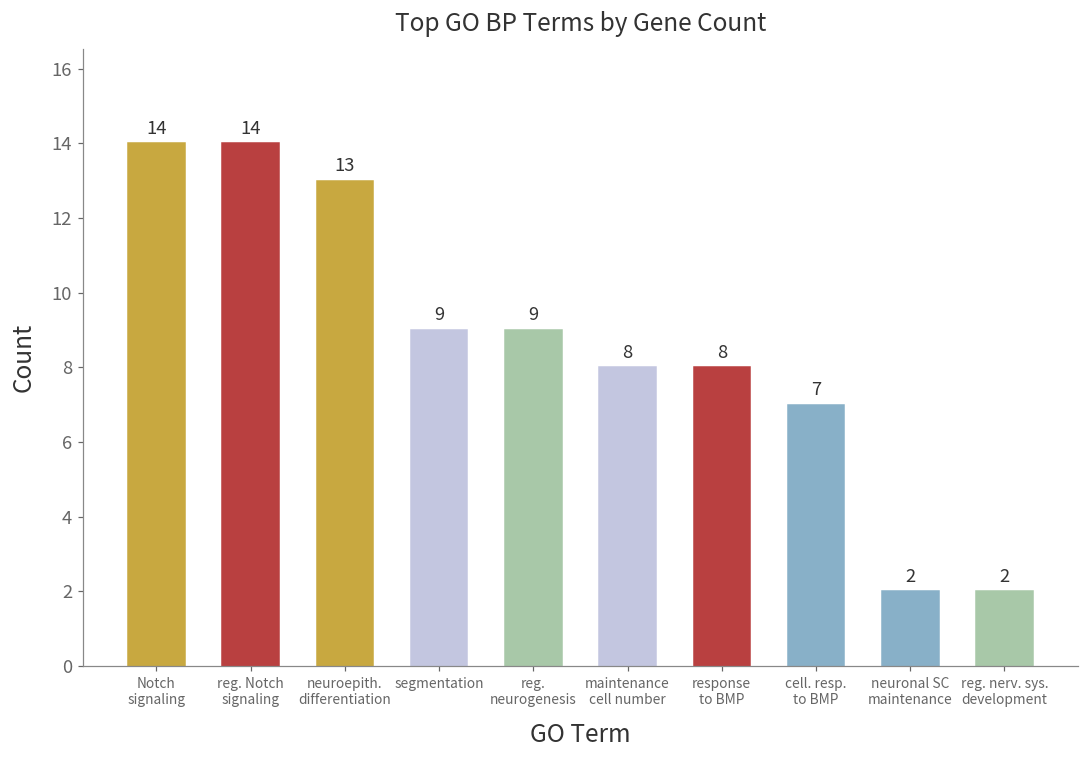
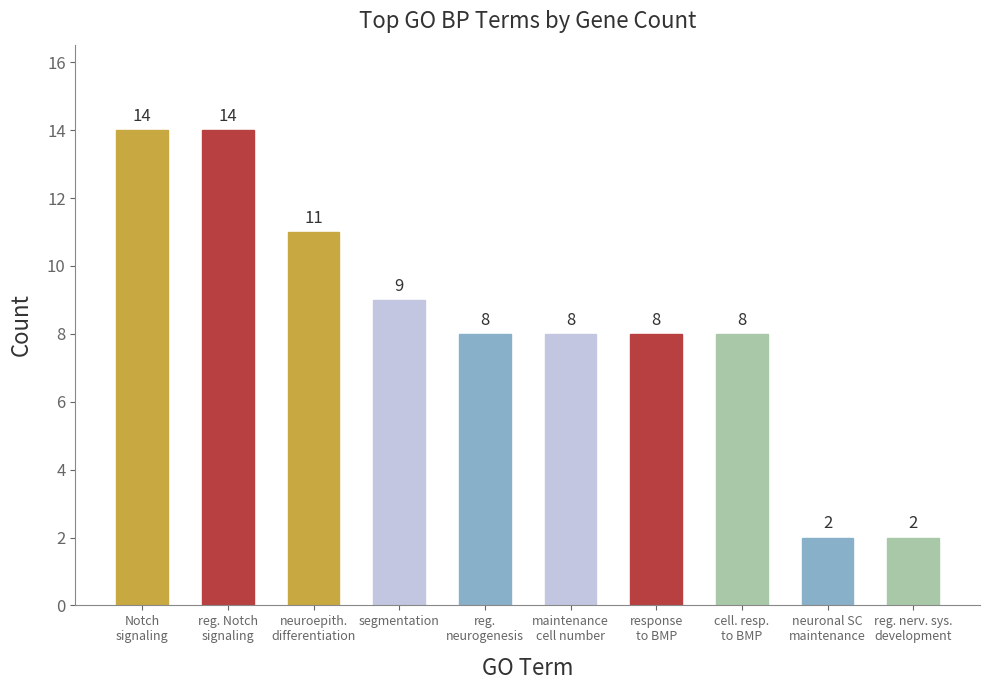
neuroepith. differentiation: 13 -> 11
reg. neurogenesis: 9 -> 8
cell. resp. to BMP: 7 -> 8
